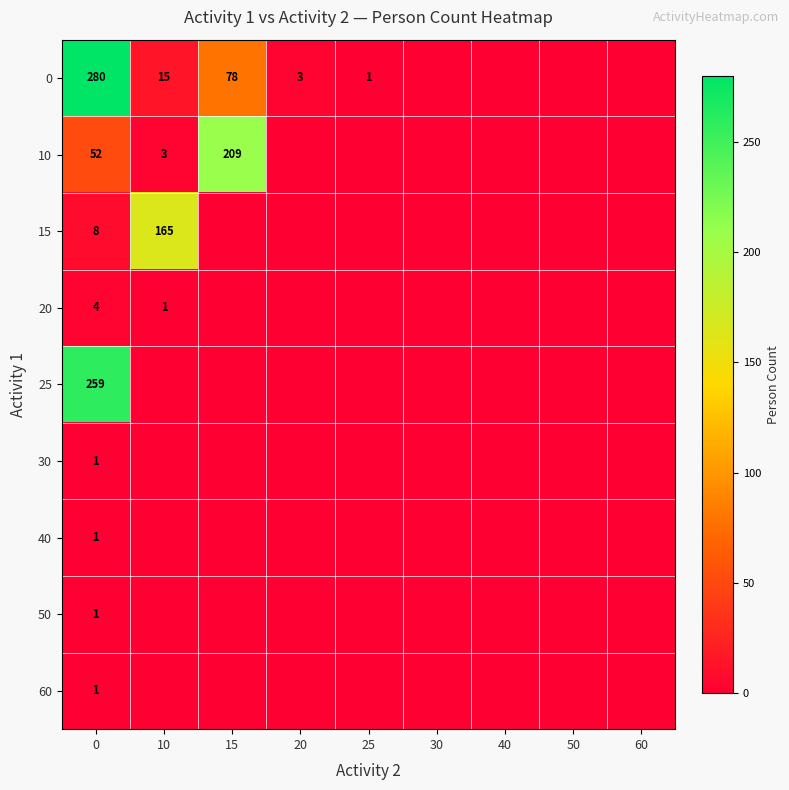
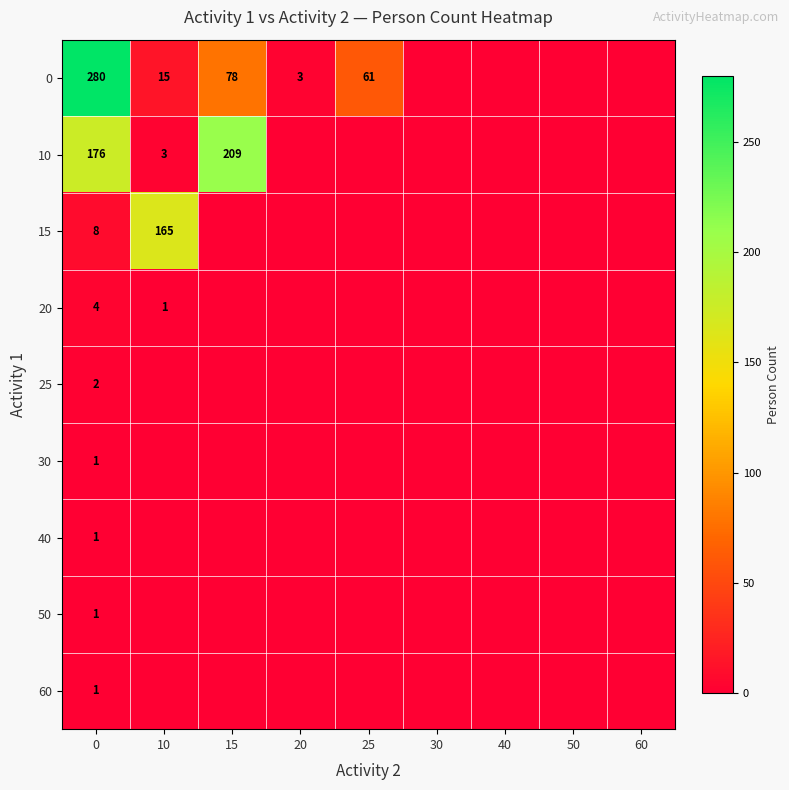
0, 25: 1 -> 61
10, 0: 52 -> 176
25, 0: 259 -> 2
